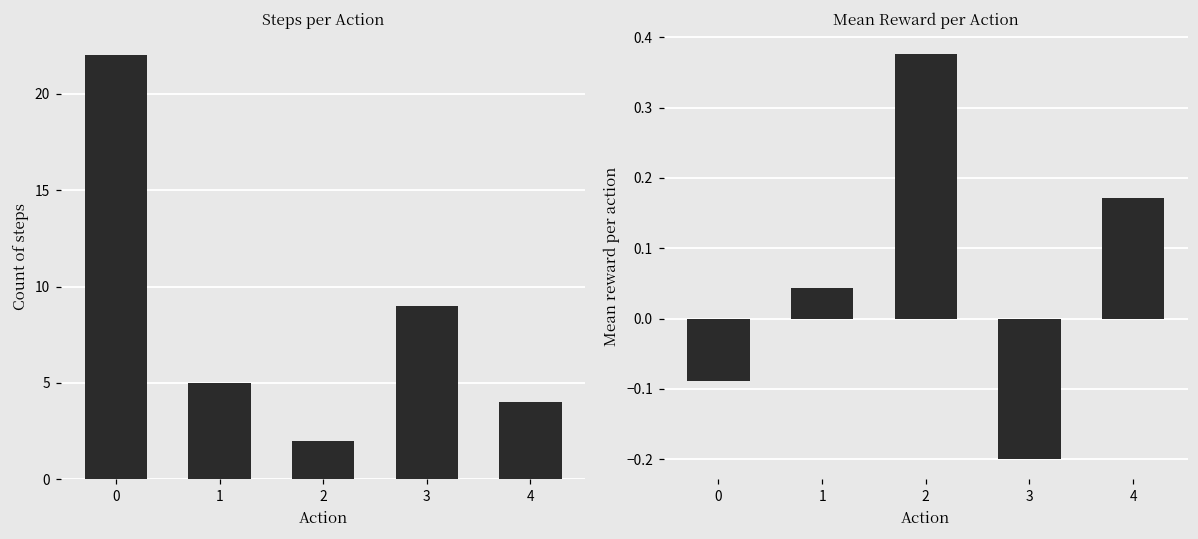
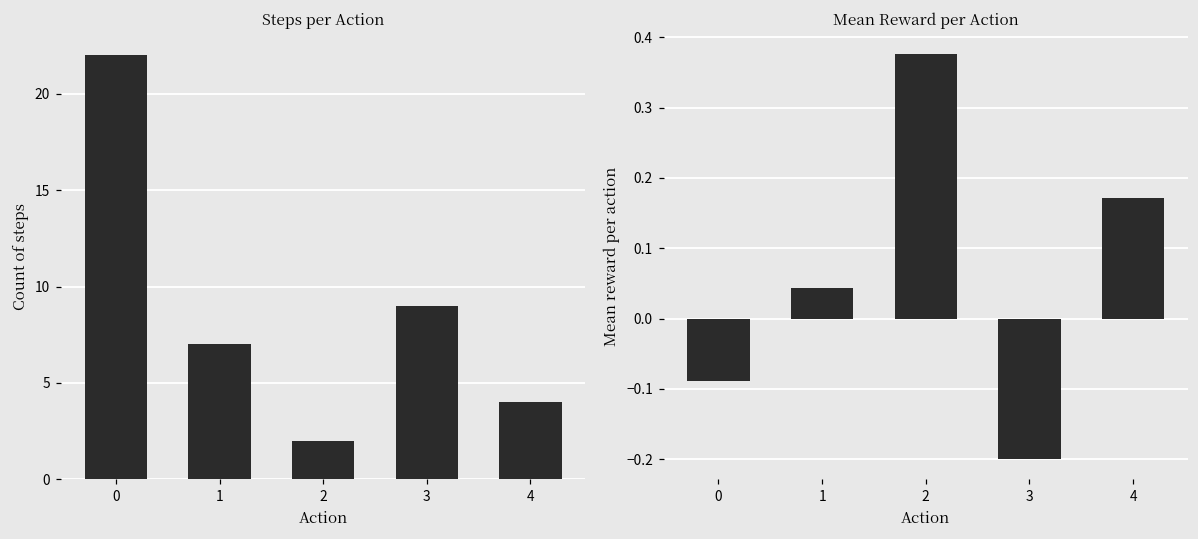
Steps per Action, 1: 5 -> 7
